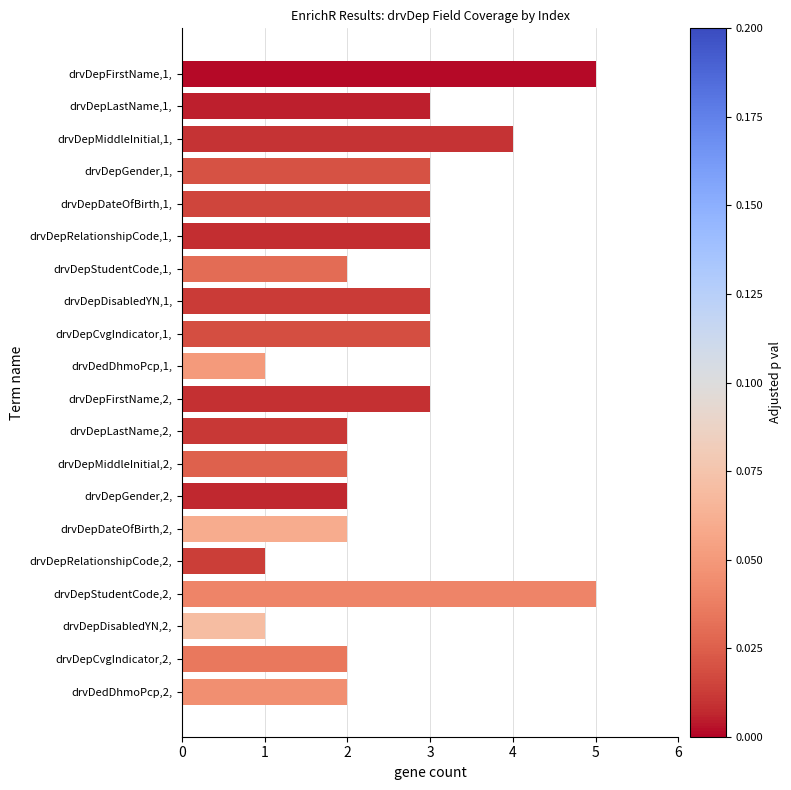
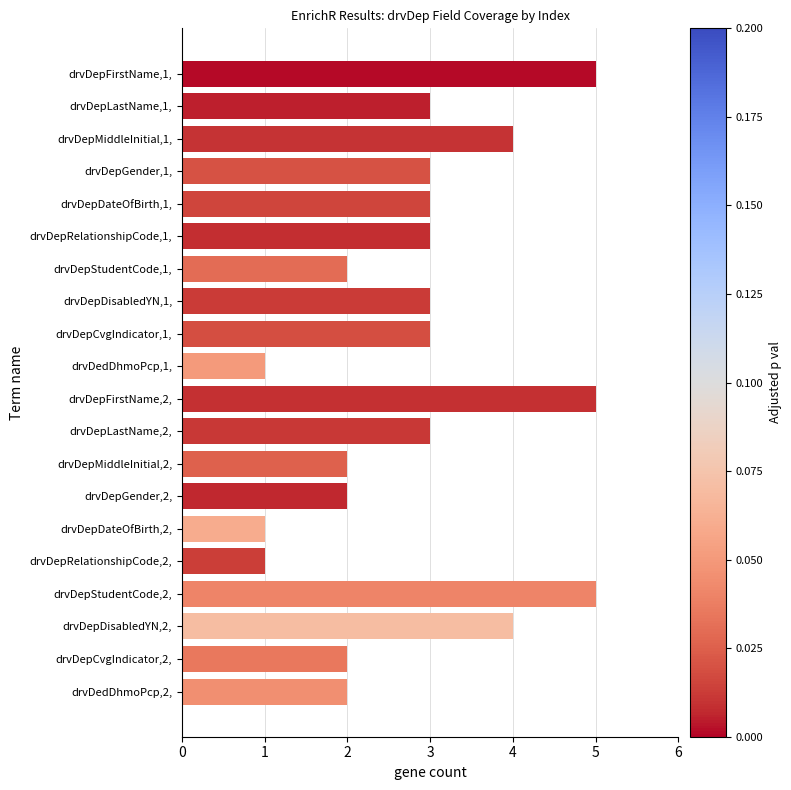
drvDepFirstName,2,: 3 -> 5
drvDepLastName,2,: 2 -> 3
drvDepDateOfBirth,2,: 2 -> 1
drvDepDisabledYN,2,: 1 -> 4
